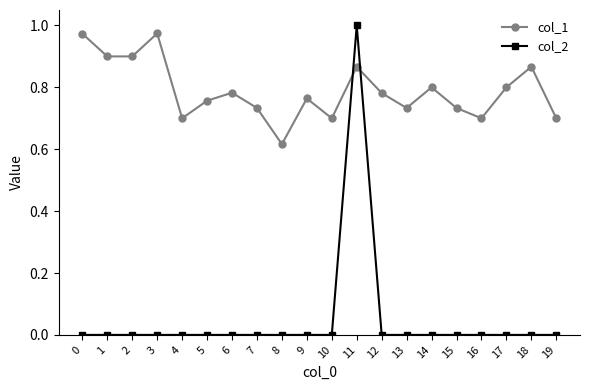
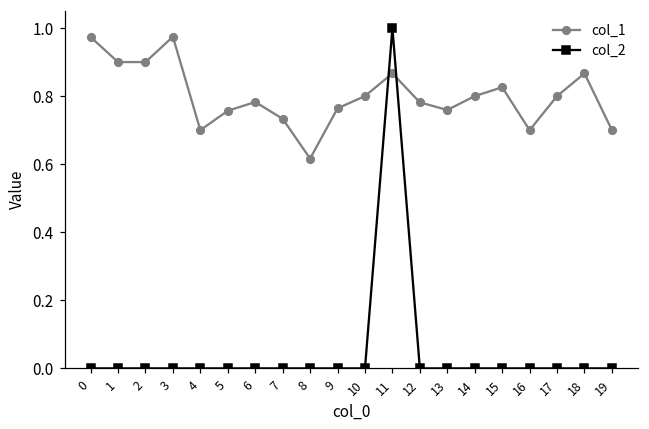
col_1, 10: 0.7 -> 0.8
col_1, 13: 0.73 -> 0.76
col_1, 15: 0.73 -> 0.83
